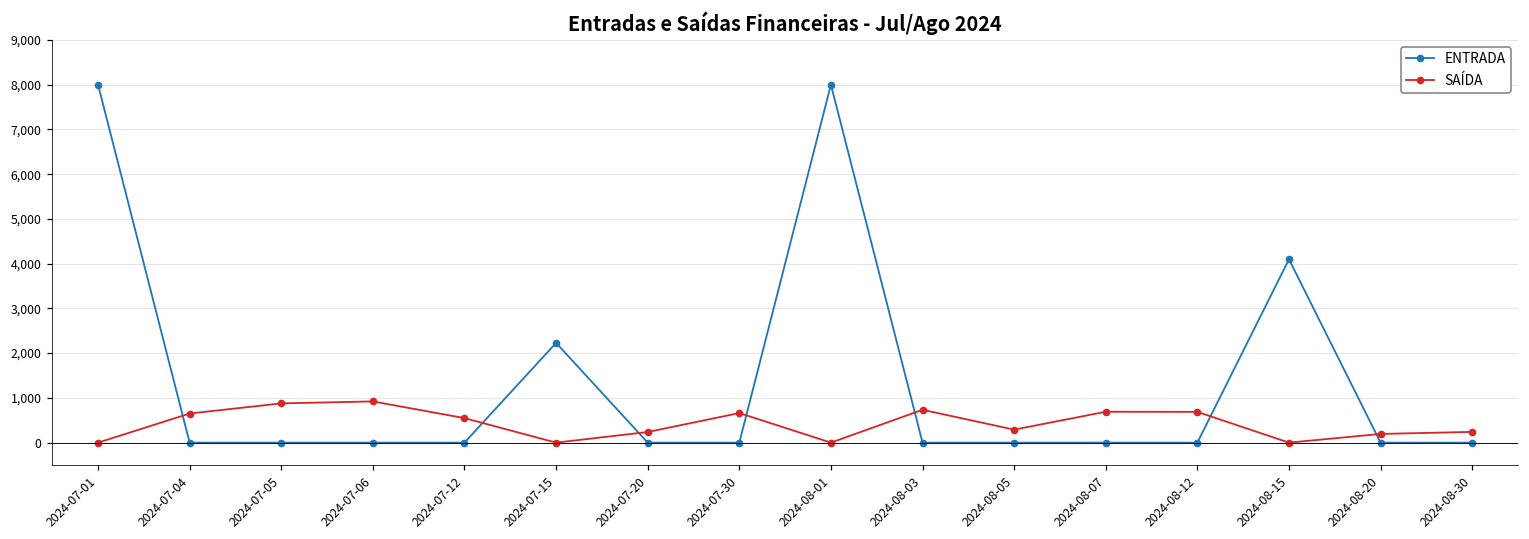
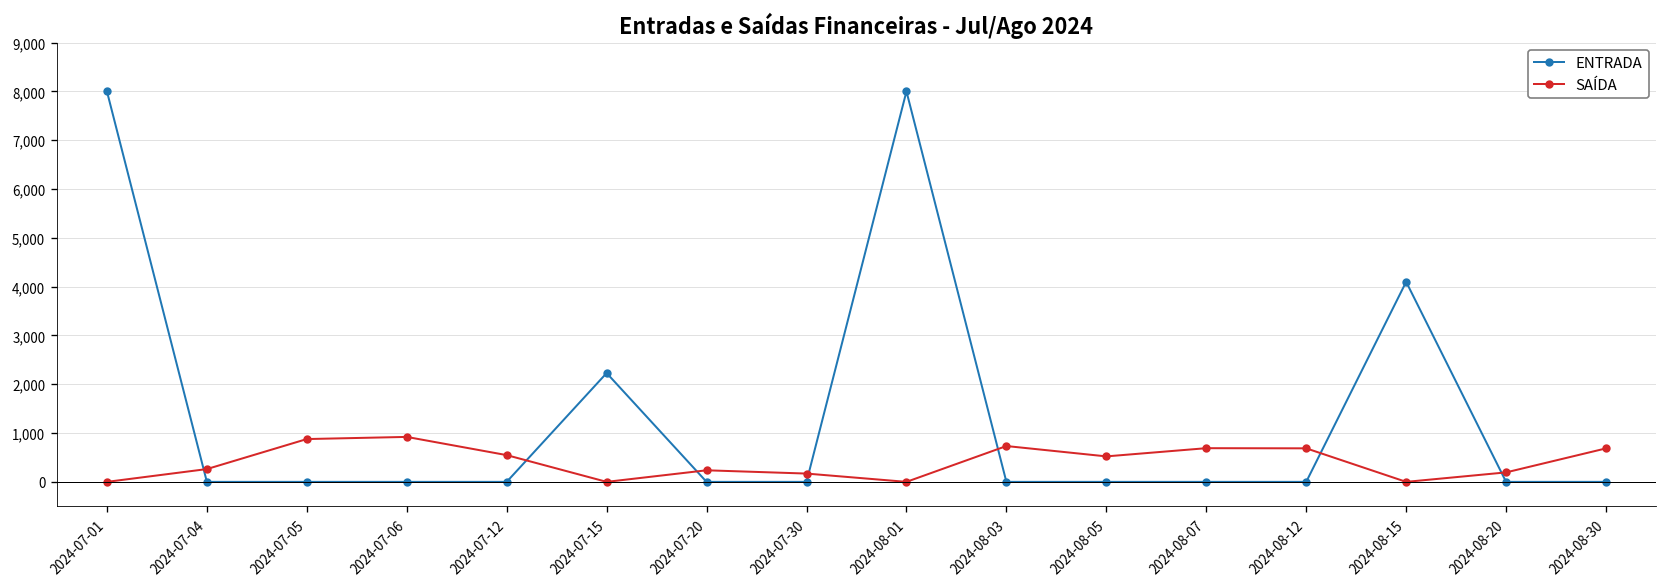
SAÍDA, 2024-07-04: 700 -> 300
SAÍDA, 2024-07-30: 700 -> 200
SAÍDA, 2024-08-05: 300 -> 500
SAÍDA, 2024-08-30: 200 -> 700
